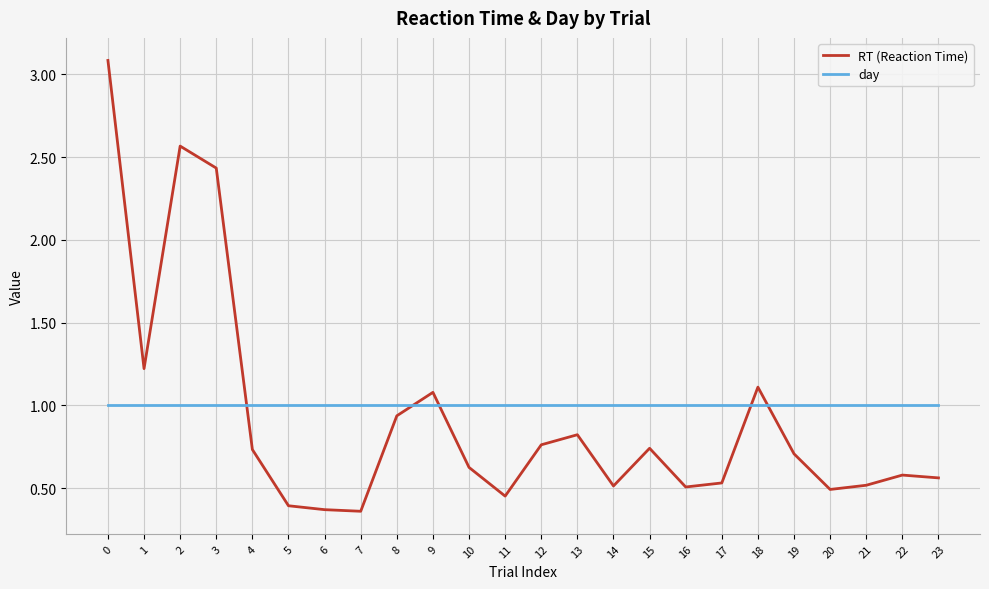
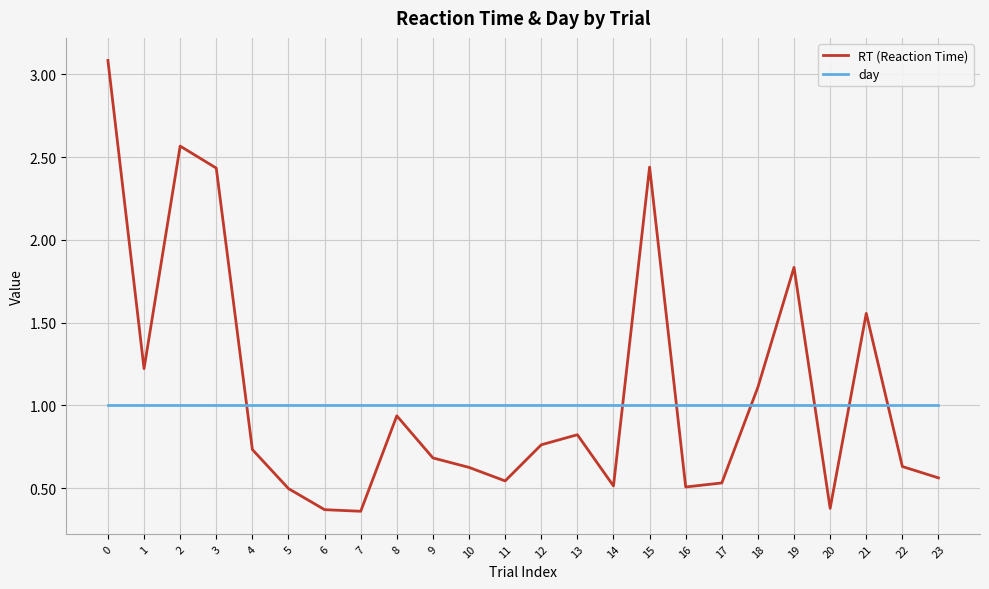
RT (Reaction Time), 5: 0.39 -> 0.50
RT (Reaction Time), 9: 1.08 -> 0.68
RT (Reaction Time), 11: 0.45 -> 0.54
RT (Reaction Time), 15: 0.74 -> 2.44
RT (Reaction Time), 19: 0.71 -> 1.83
RT (Reaction Time), 20: 0.49 -> 0.38
RT (Reaction Time), 21: 0.52 -> 1.56
RT (Reaction Time), 22: 0.58 -> 0.63
